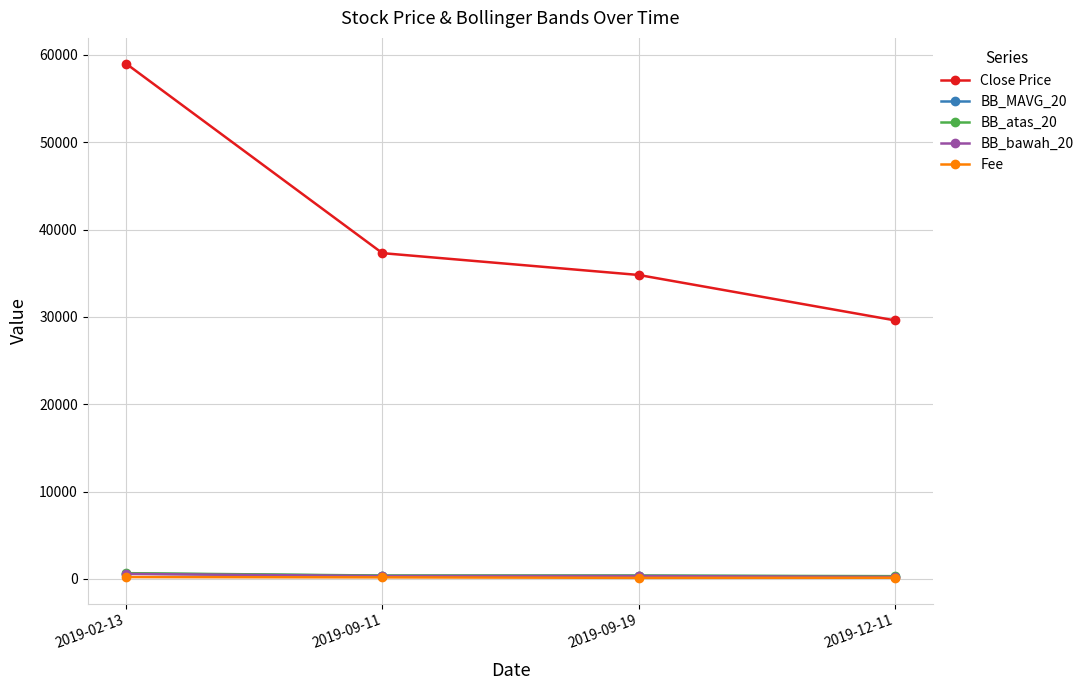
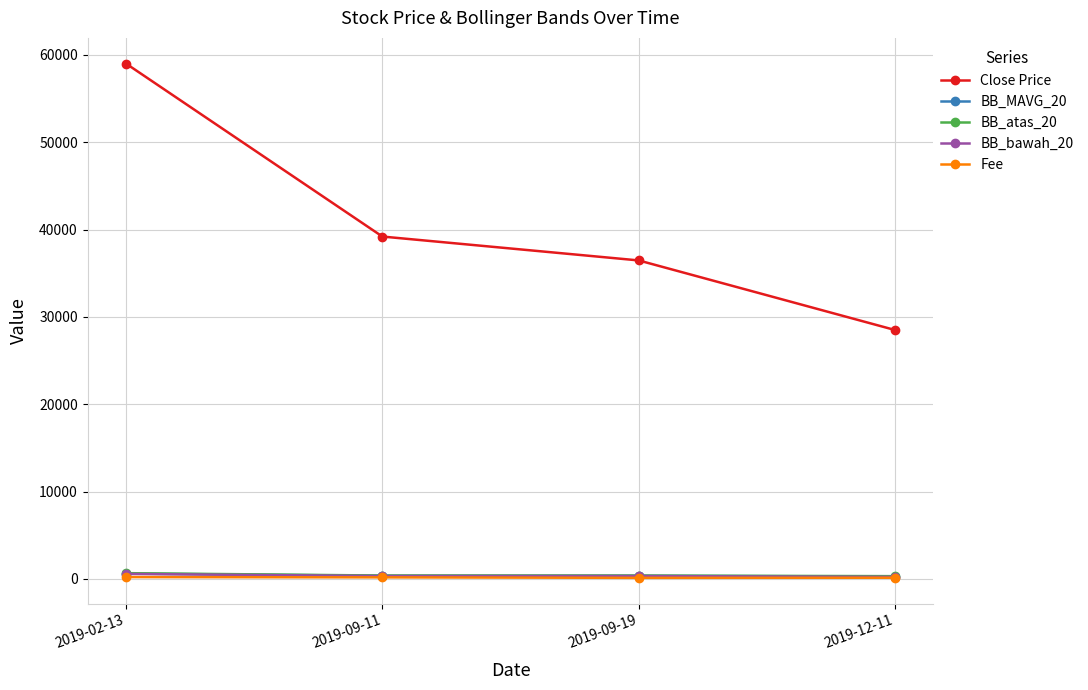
Close Price, 2019-09-11: 37000 -> 39000
Close Price, 2019-09-19: 35000 -> 36000
Close Price, 2019-12-11: 30000 -> 28000
